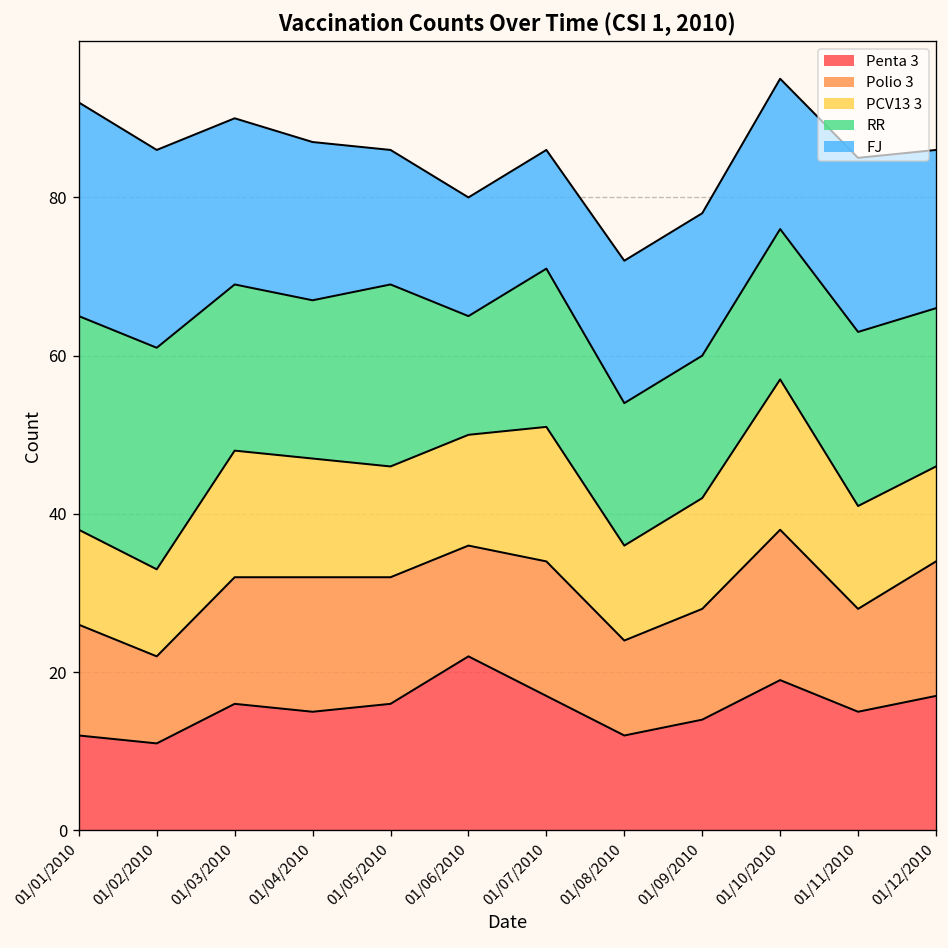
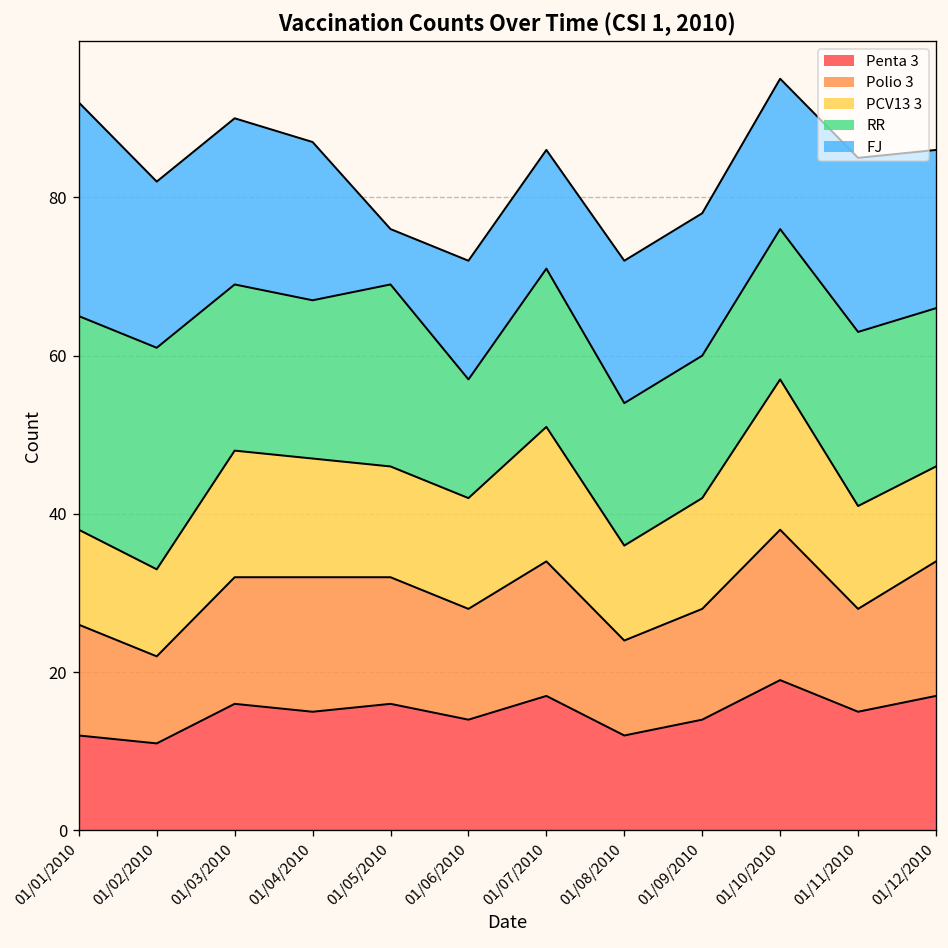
FJ, 01/02/2010: 25 -> 21
FJ, 01/05/2010: 17 -> 7
Penta 3, 01/06/2010: 22 -> 14
